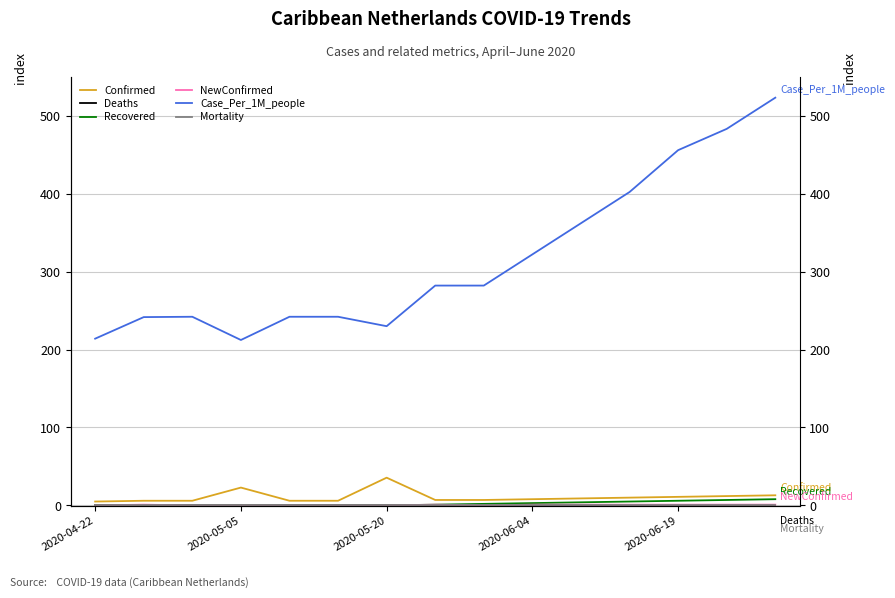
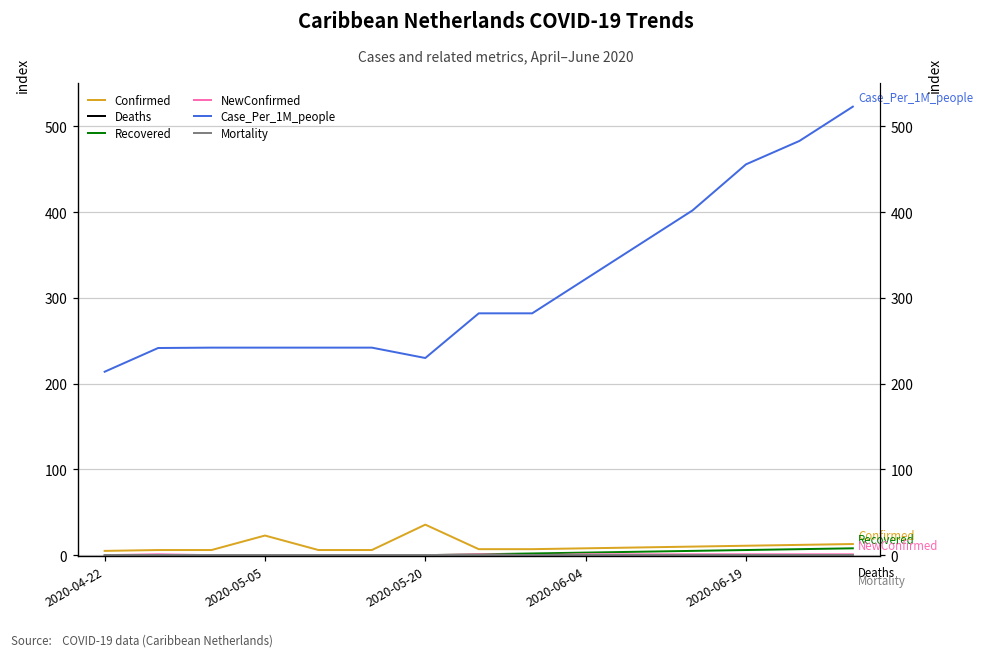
Case_Per_1M_people, 2020-05-05: 210 -> 240
